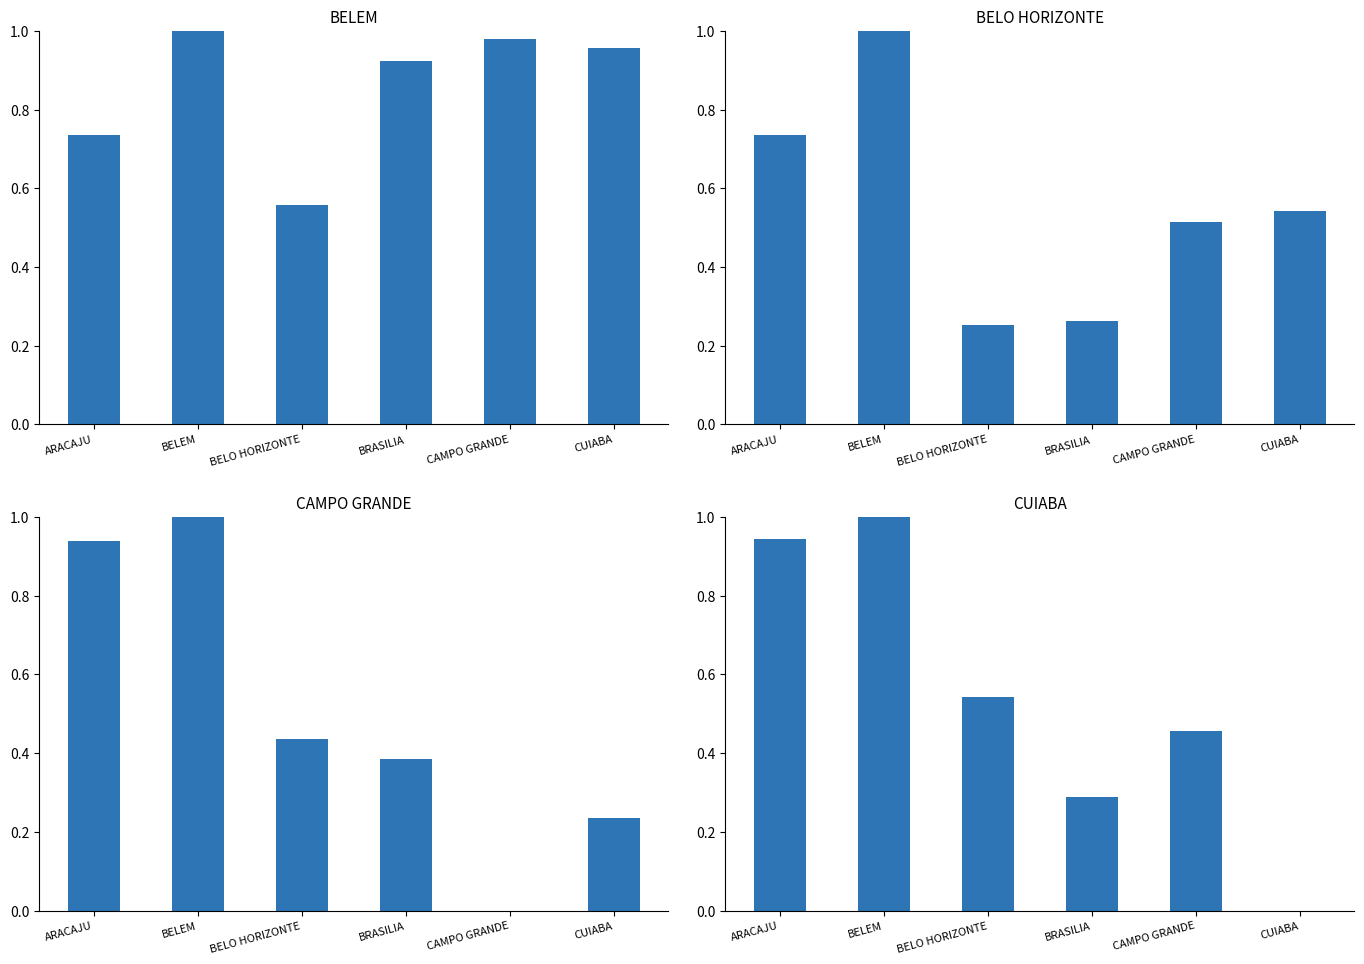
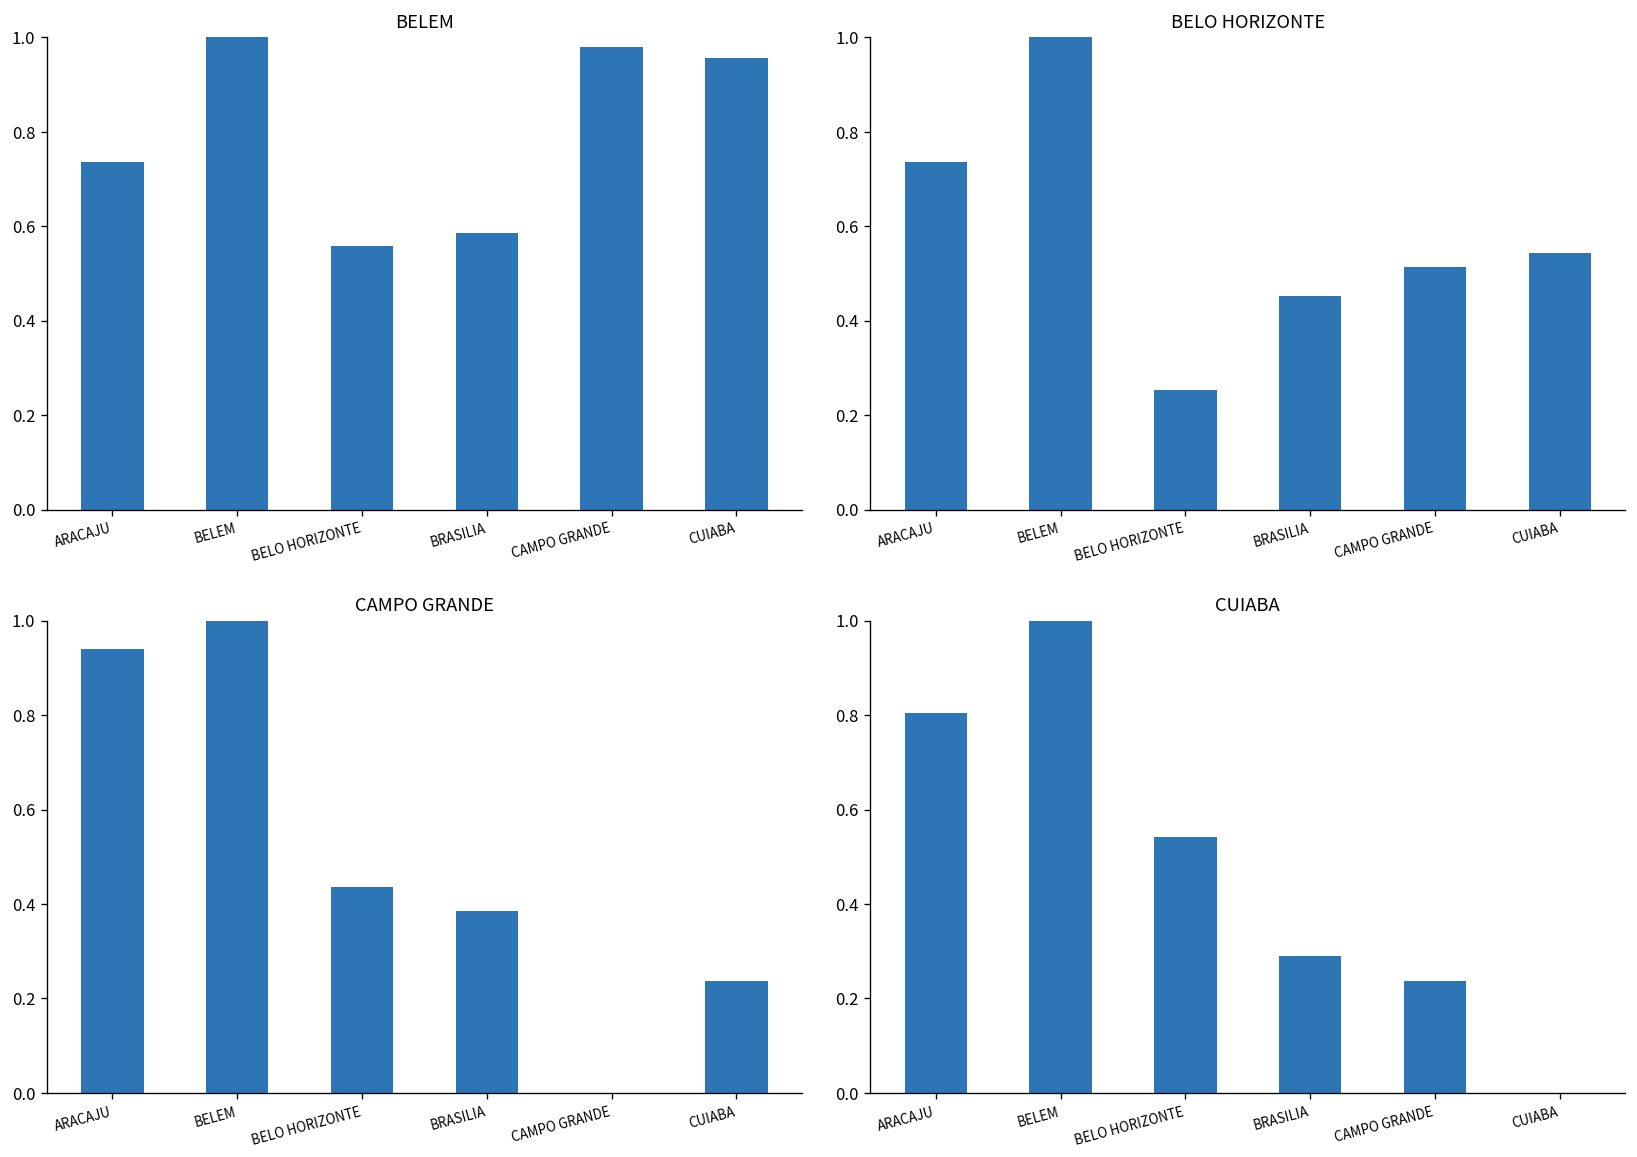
BELEM, BRASILIA: 0.92 -> 0.58
BELO HORIZONTE, BRASILIA: 0.26 -> 0.45
CUIABA, ARACAJU: 0.94 -> 0.80
CUIABA, CAMPO GRANDE: 0.46 -> 0.24
